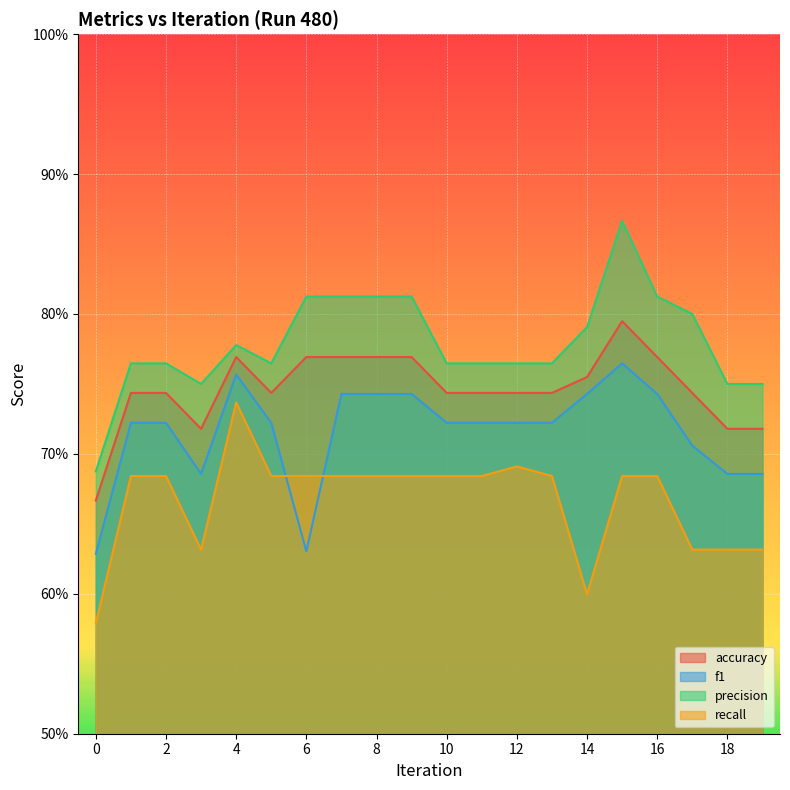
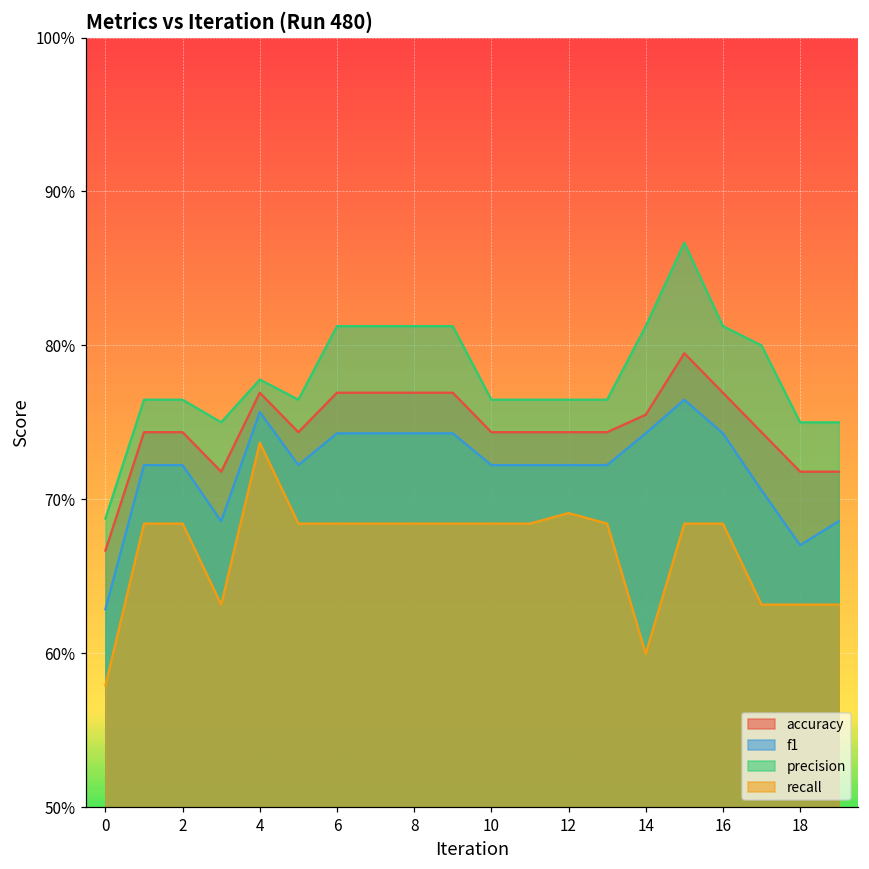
f1, 6: 63.0% -> 74.3%
precision, 14: 79.1% -> 81.3%
f1, 18: 68.6% -> 67.0%
